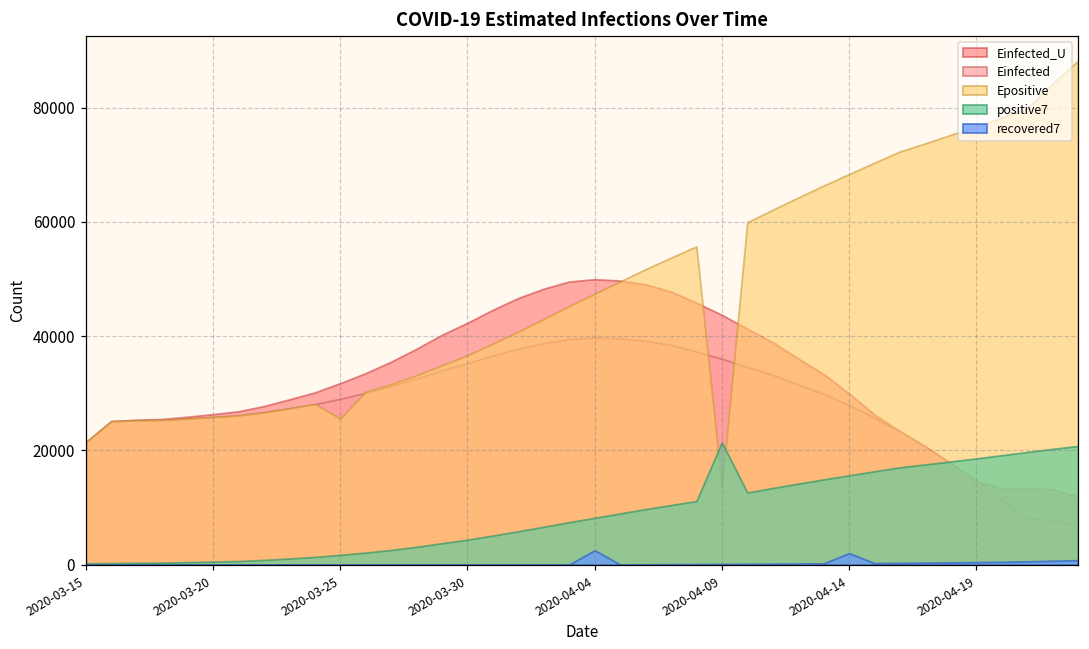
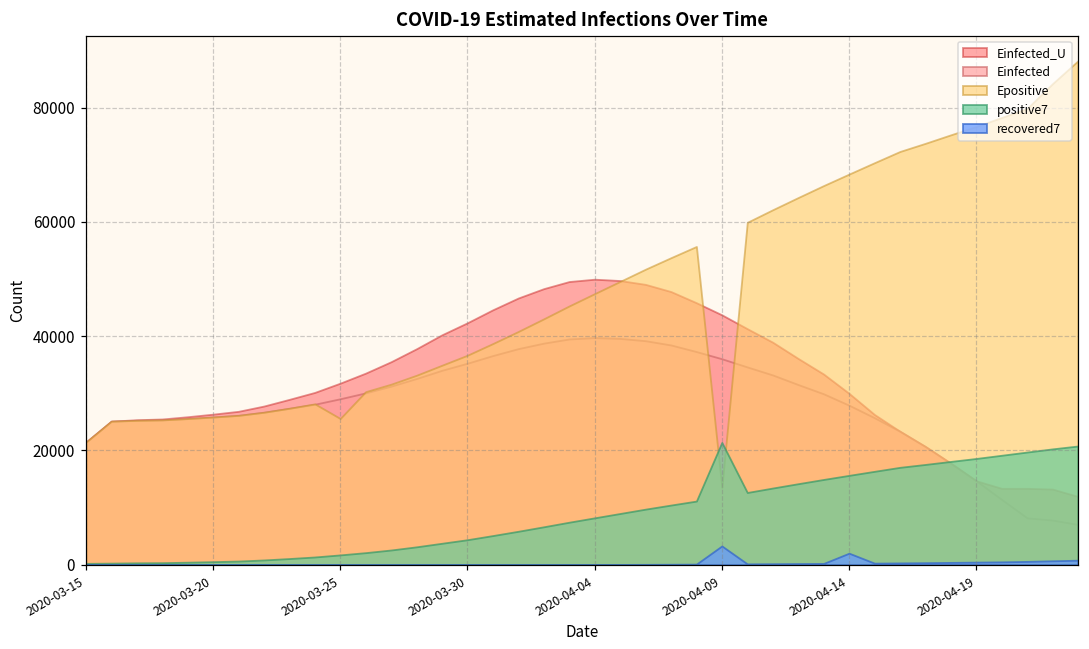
recovered7, 2020-04-04: 3000 -> 0
recovered7, 2020-04-09: 0 -> 3000
